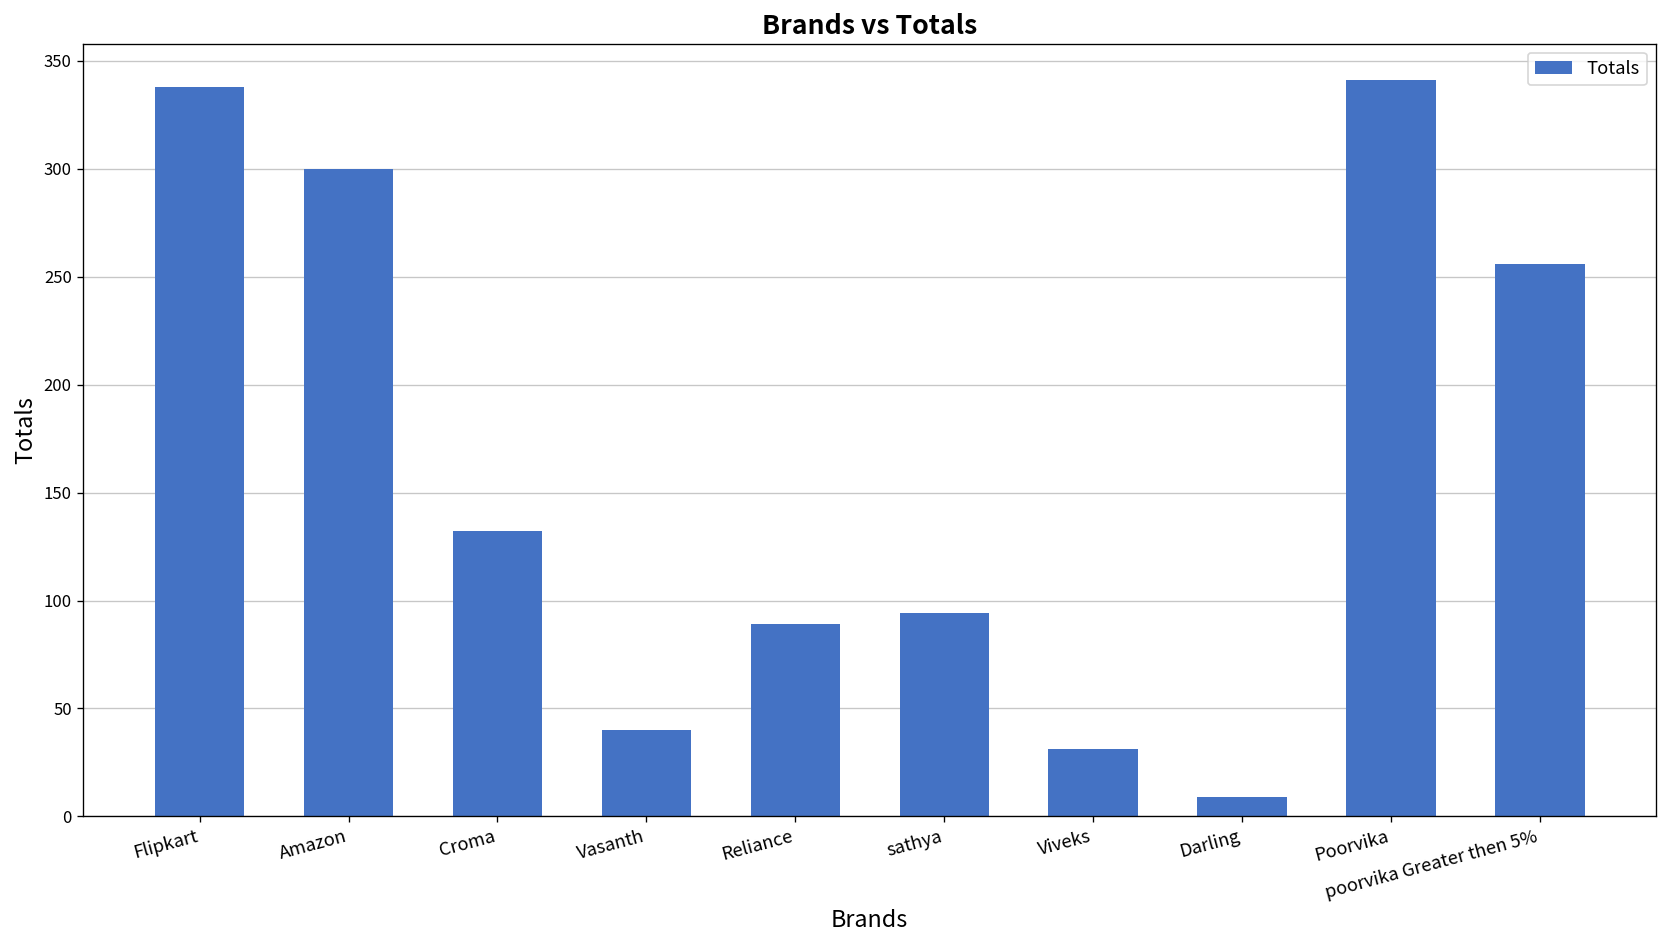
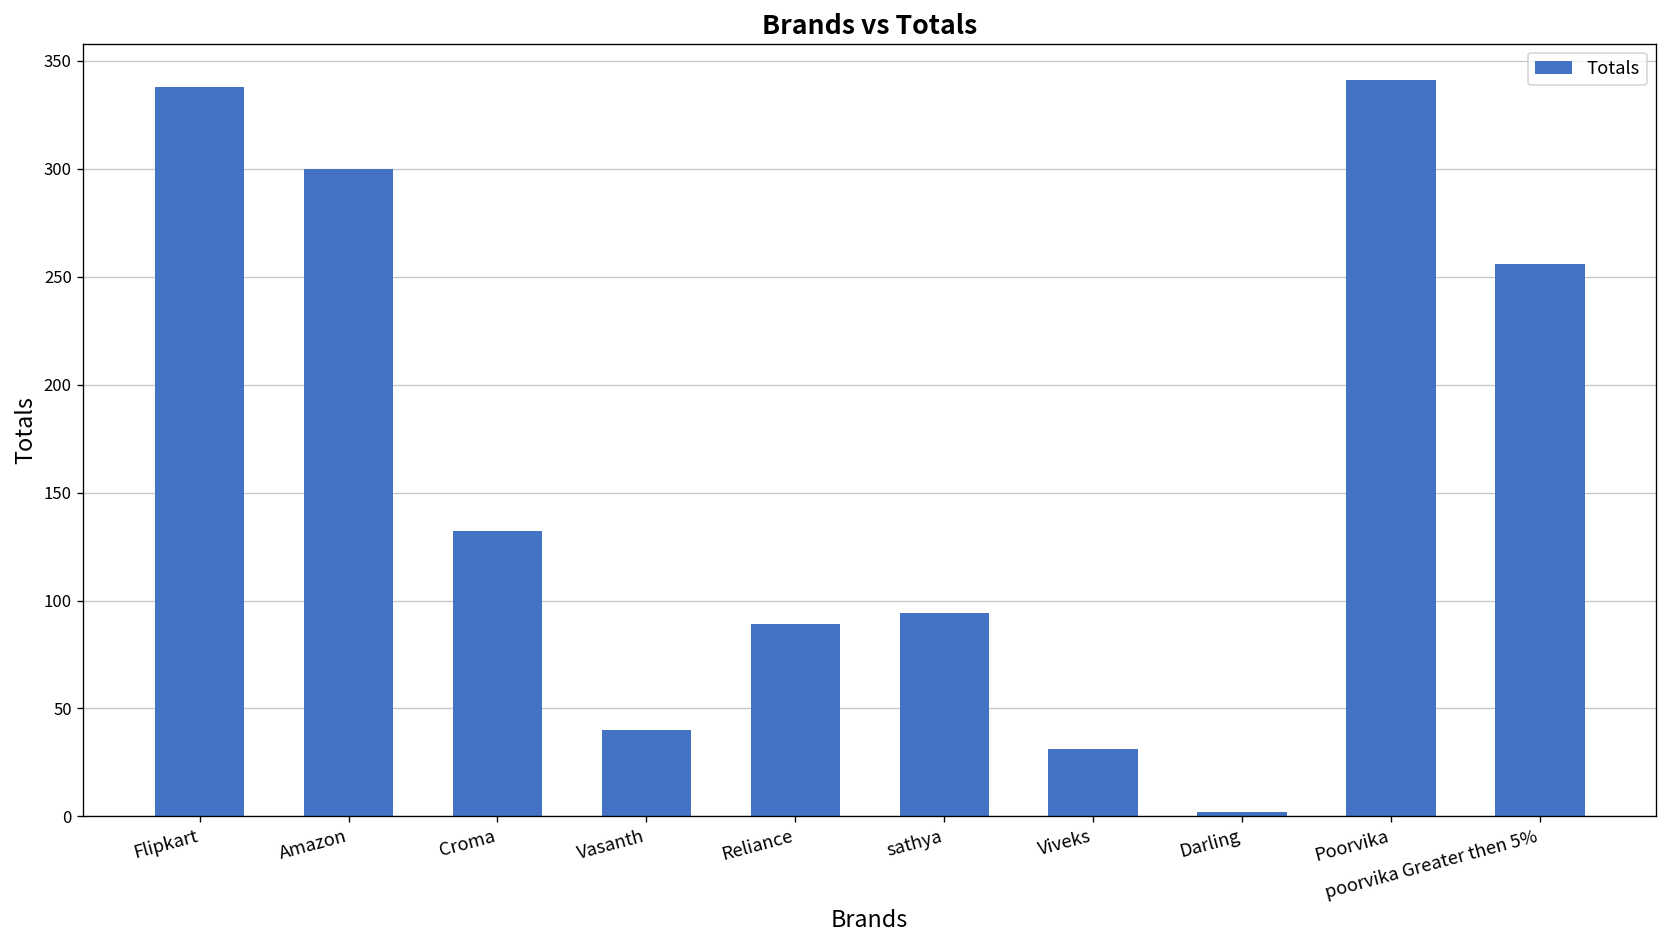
Darling: 9 -> 2
